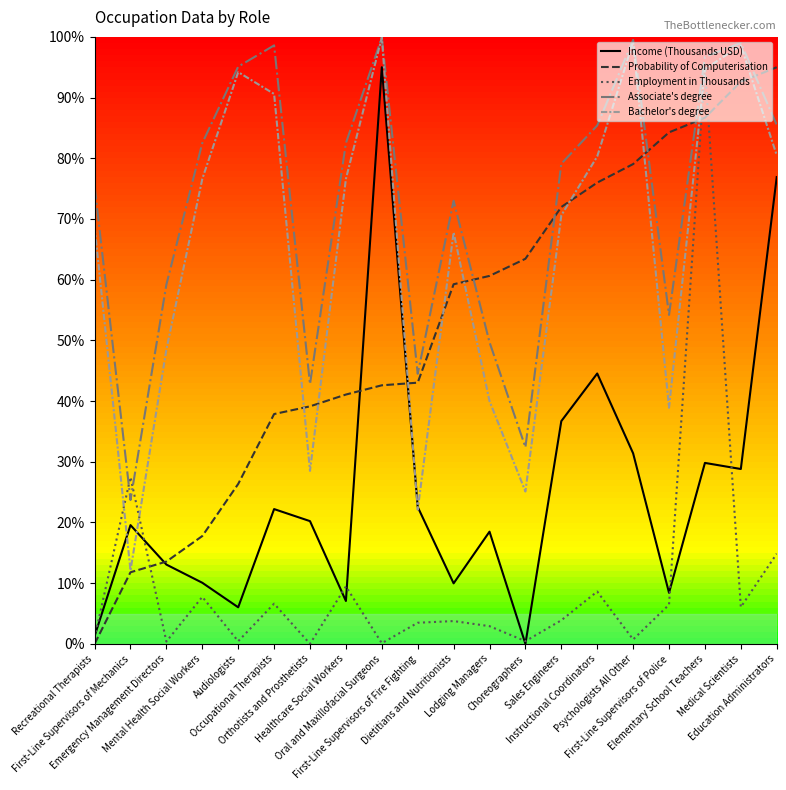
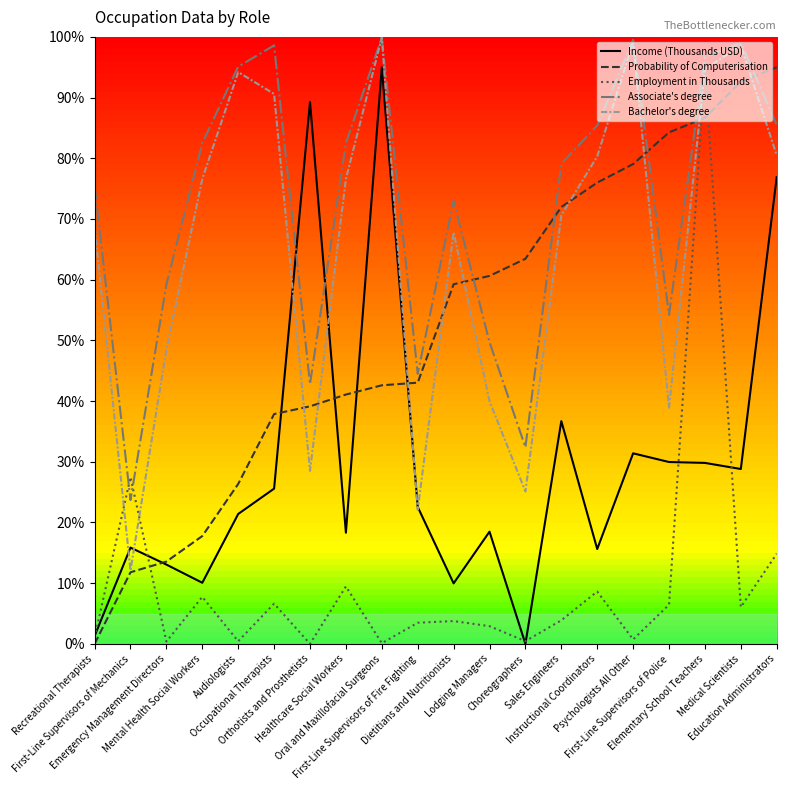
Income (Thousands USD), First-Line Supervisors of Mechanics: 20% -> 16%
Income (Thousands USD), Audiologists: 6% -> 21%
Income (Thousands USD), Occupational Therapists: 22% -> 26%
Income (Thousands USD), Orthotists and Prosthetists: 20% -> 89%
Income (Thousands USD), Healthcare Social Workers: 7% -> 18%
Income (Thousands USD), Instructional Coordinators: 45% -> 16%
Income (Thousands USD), First-Line Supervisors of Police: 8% -> 30%
